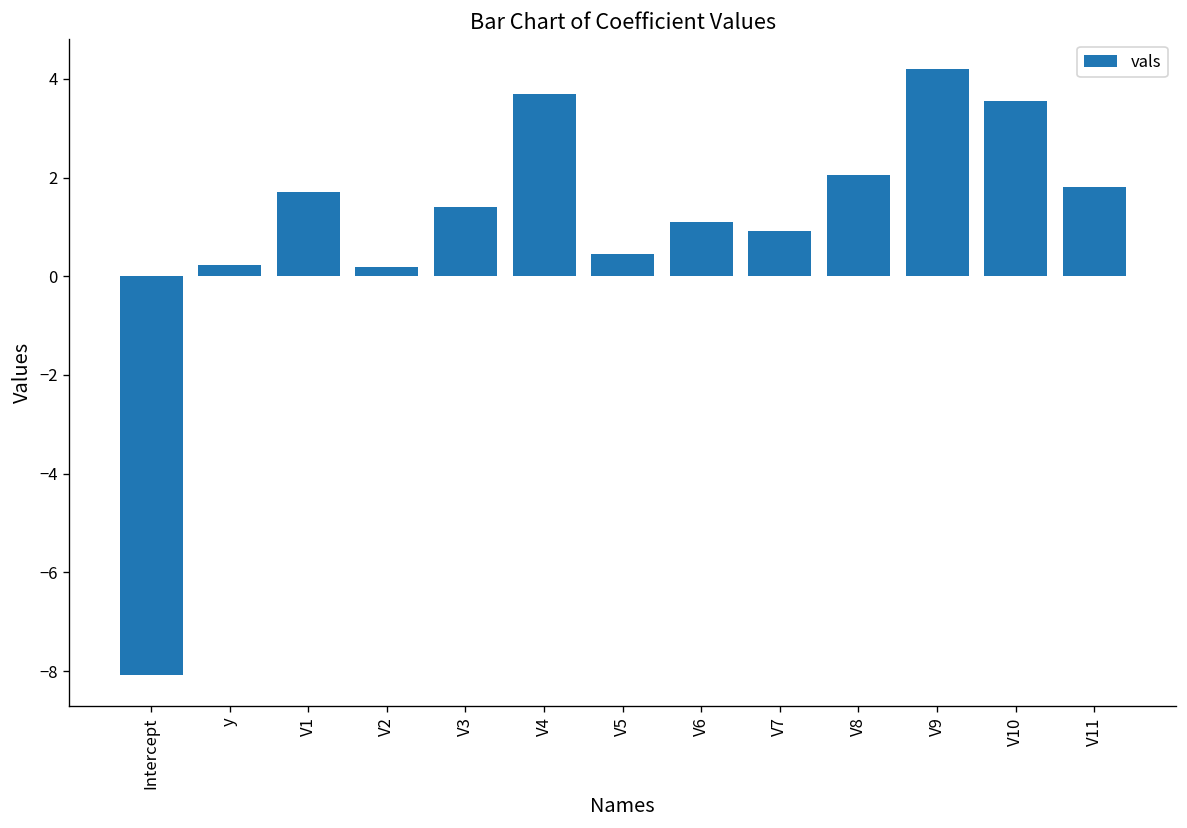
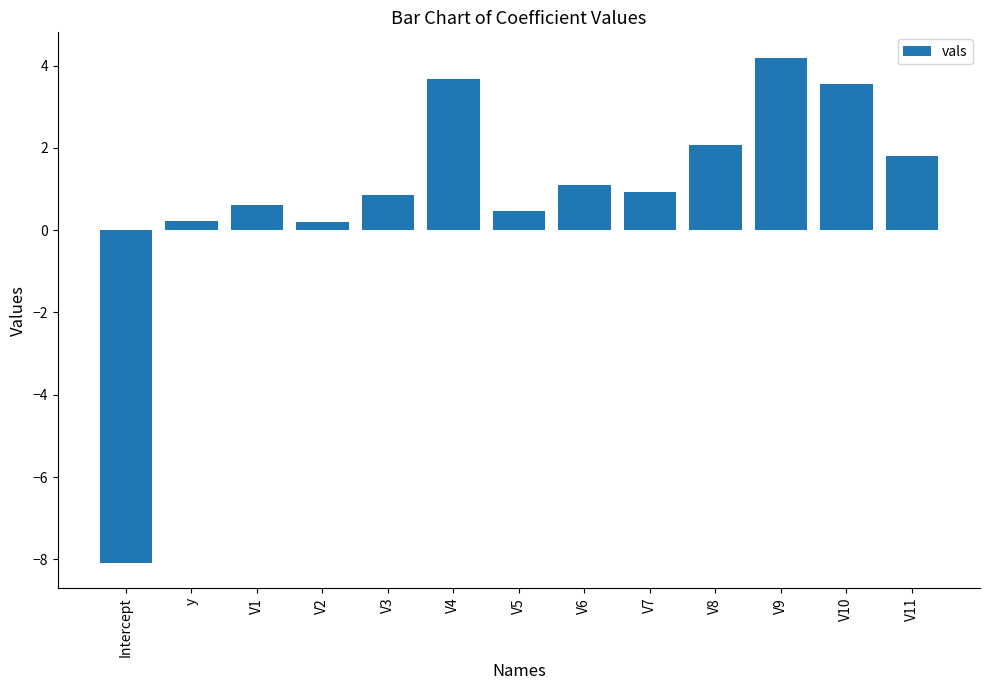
V1: 1.7 -> 0.6
V3: 1.4 -> 0.9
